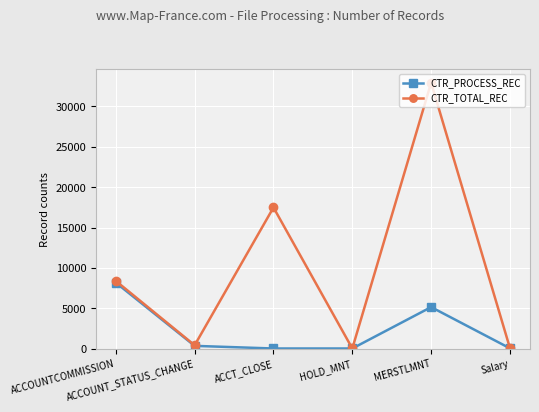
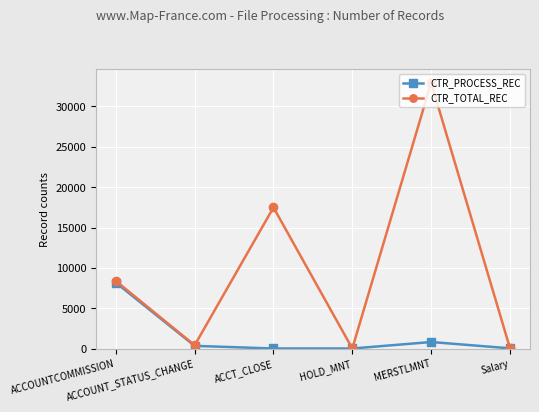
CTR_PROCESS_REC, MERSTLMNT: 5000 -> 1000
